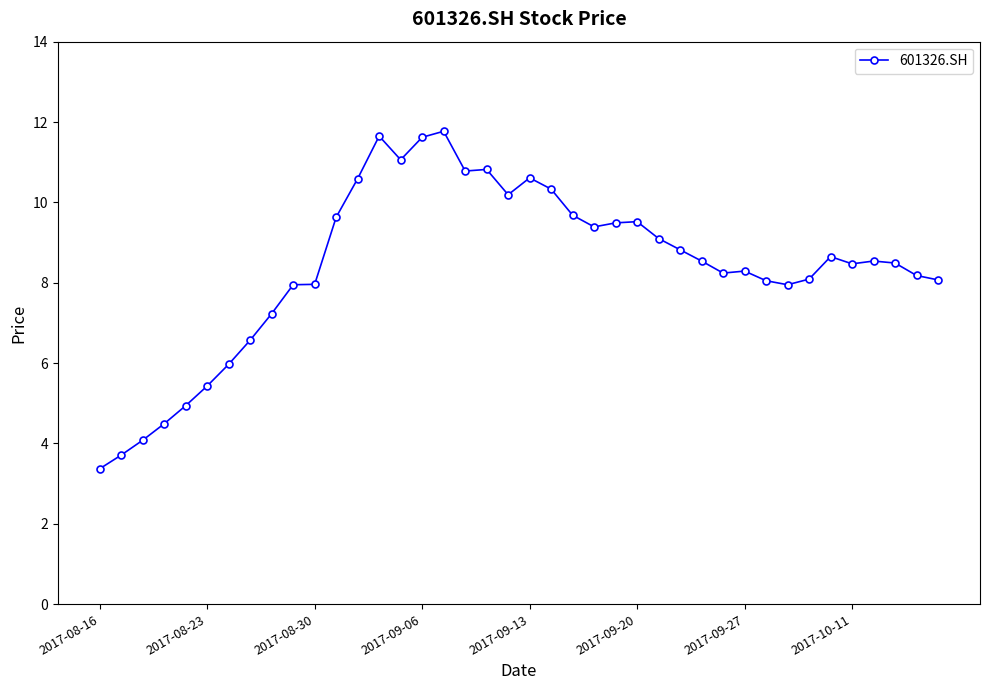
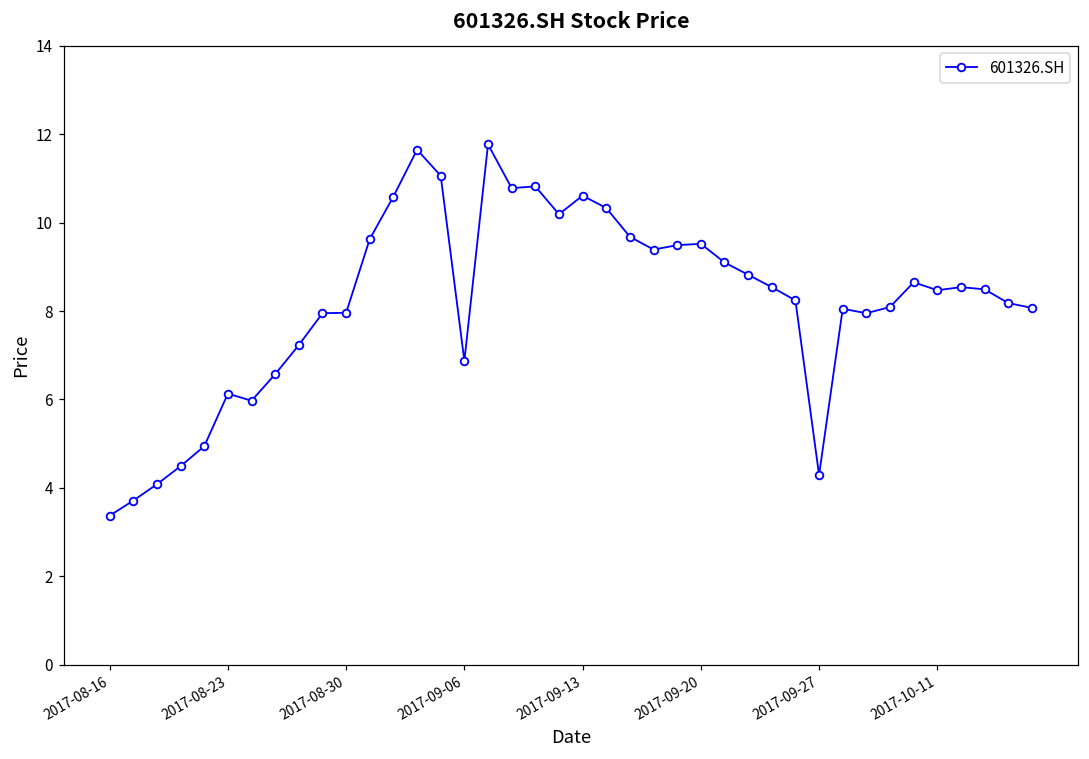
2017-08-23: 5.4 -> 6.1
2017-09-06: 11.6 -> 6.9
2017-09-27: 8.3 -> 4.3
